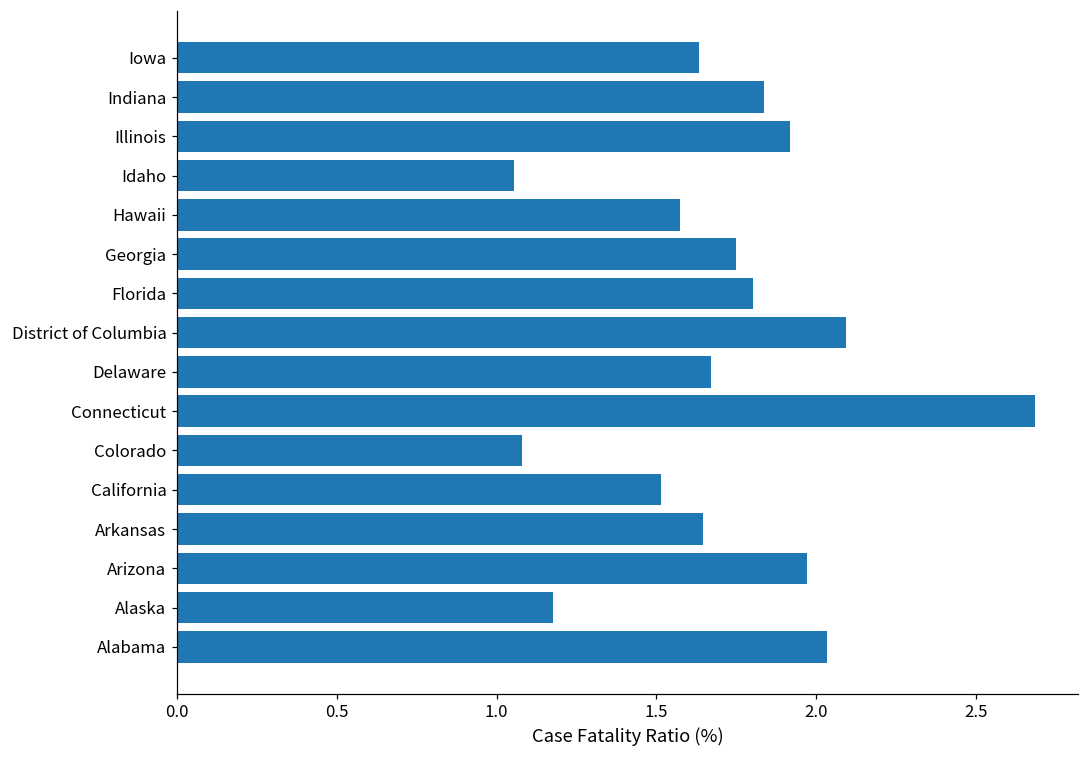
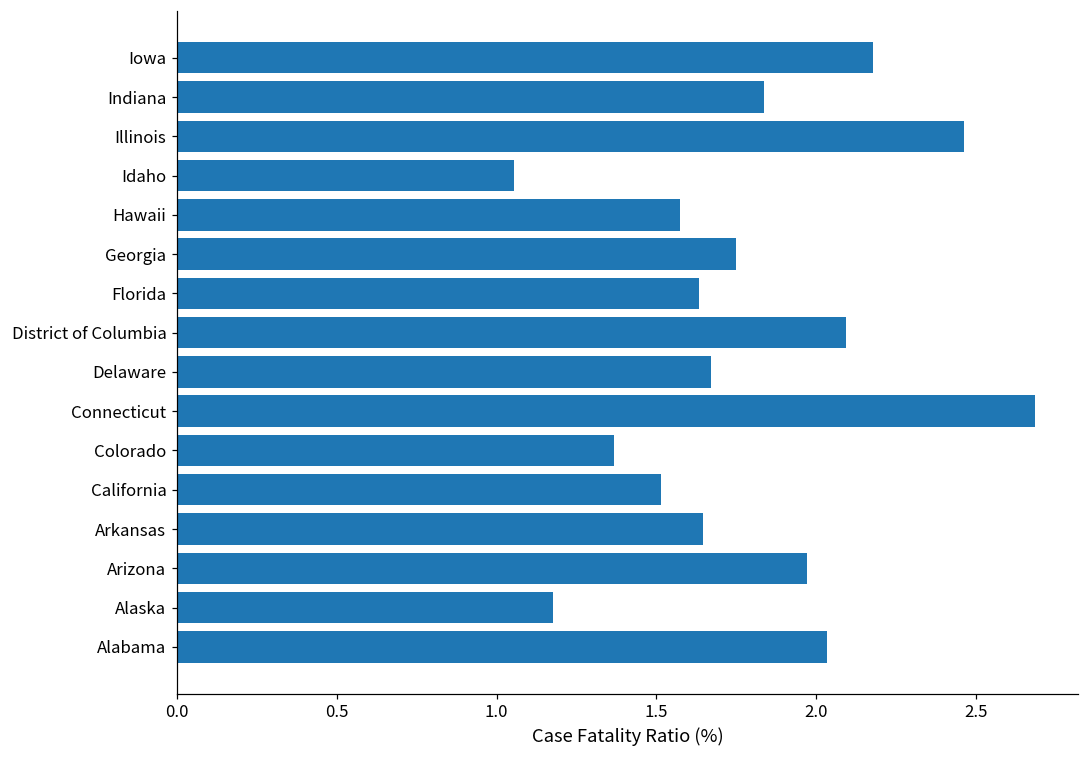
Iowa: 1.64 -> 2.18
Illinois: 1.92 -> 2.46
Florida: 1.80 -> 1.63
Colorado: 1.08 -> 1.37
